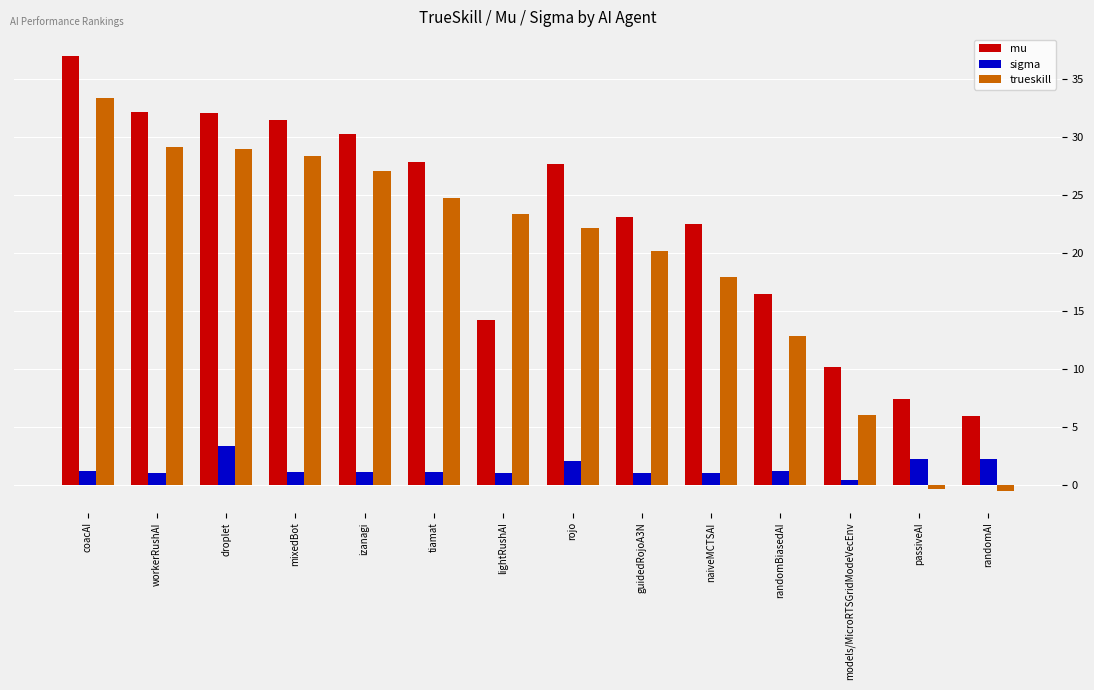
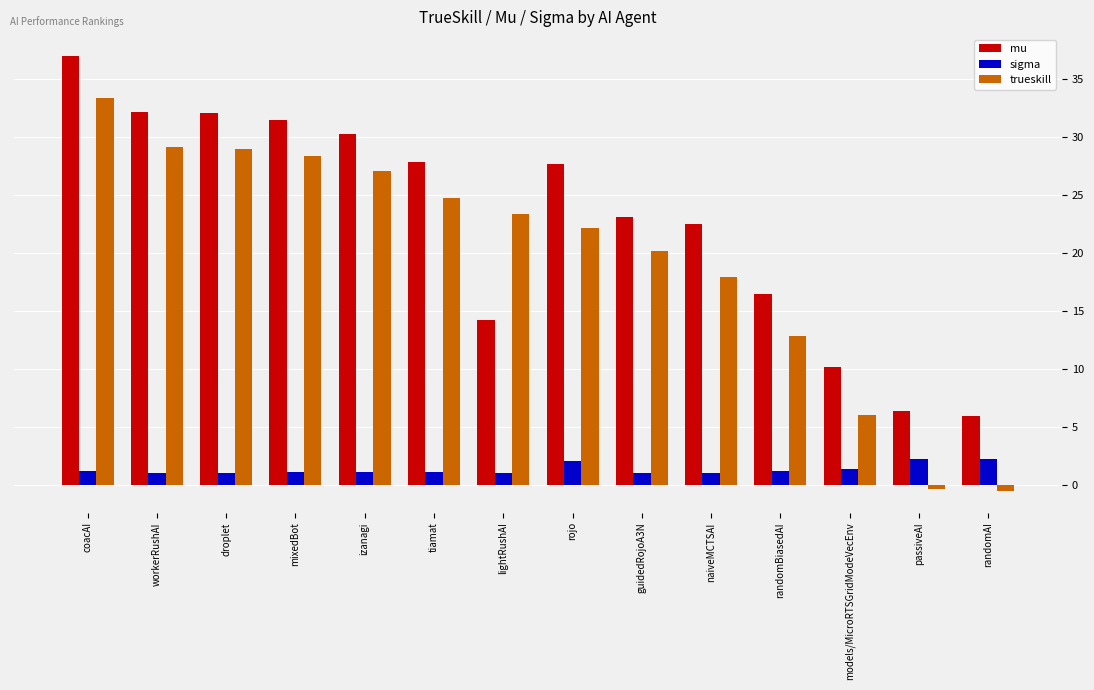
sigma, droplet: 3.3 -> 1.0
sigma, models/MicroRTSGridModeVecEnv: 0.3 -> 1.4
mu, passiveAI: 7.4 -> 6.3
